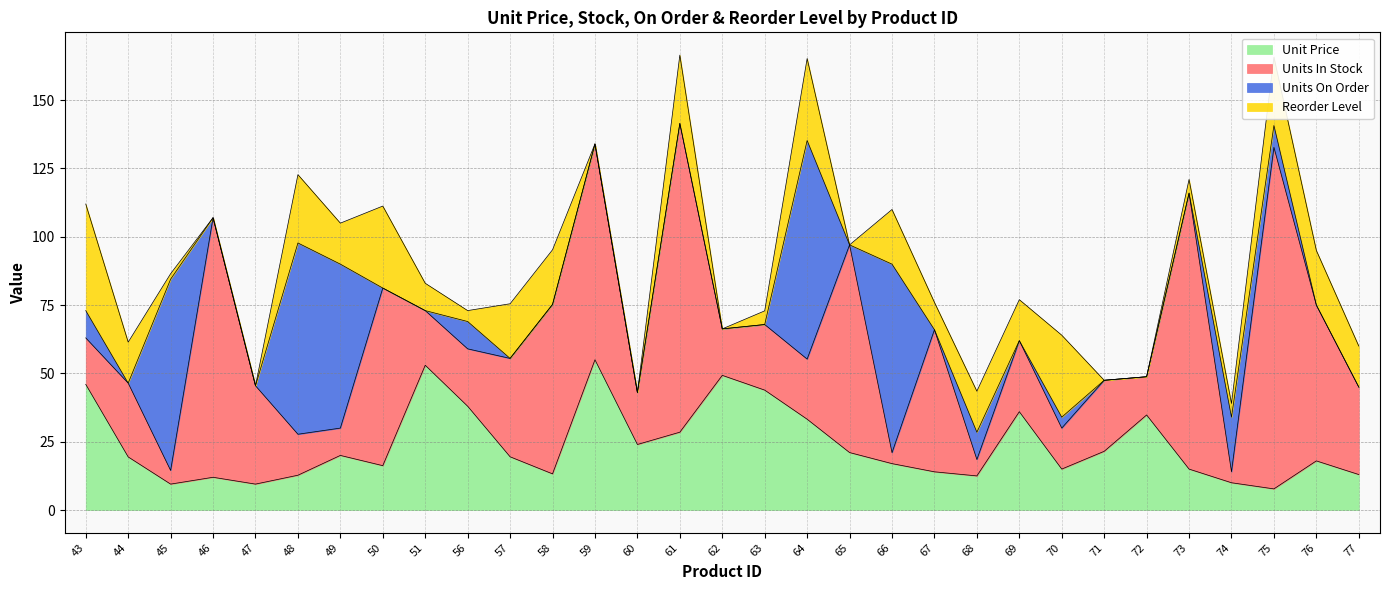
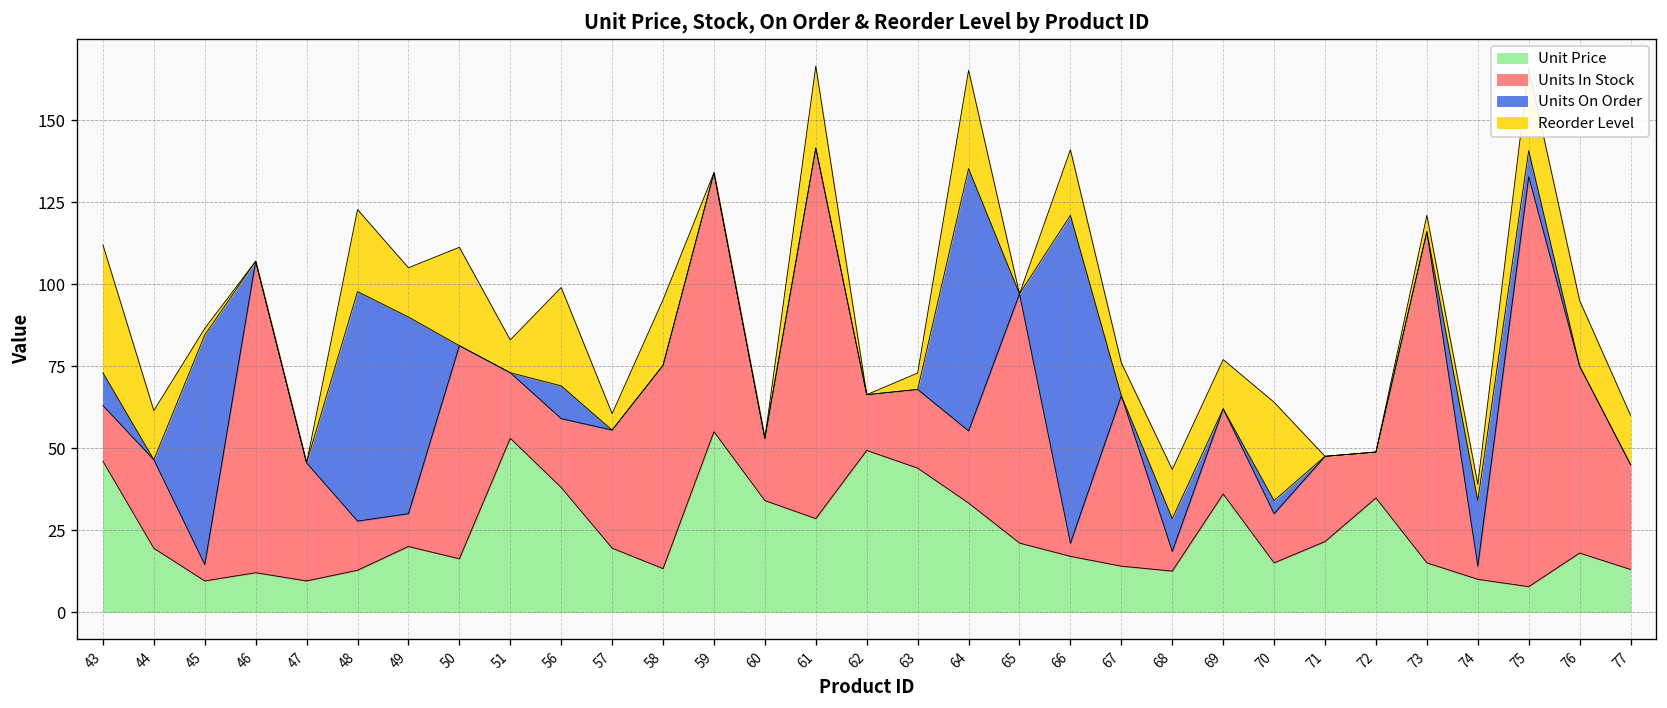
Reorder Level, 56: 4 -> 30
Reorder Level, 57: 20 -> 5
Unit Price, 60: 24 -> 34
Units On Order, 66: 69 -> 100
